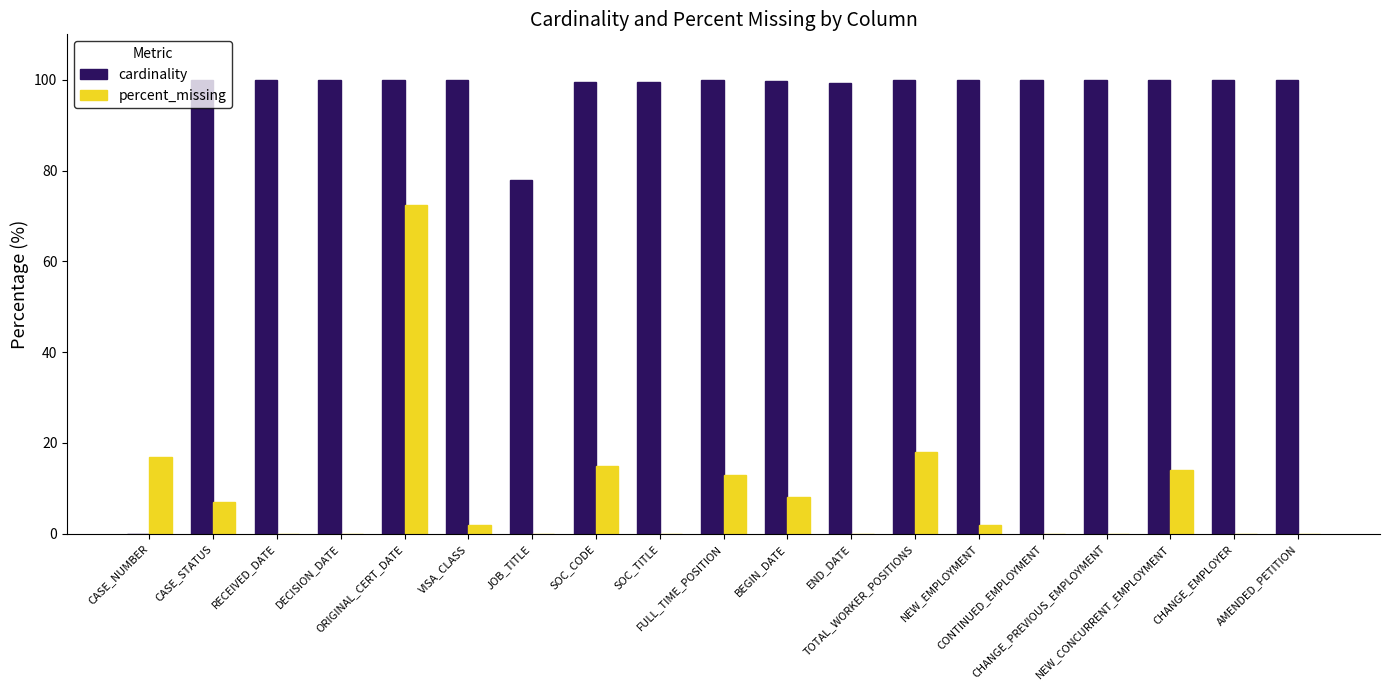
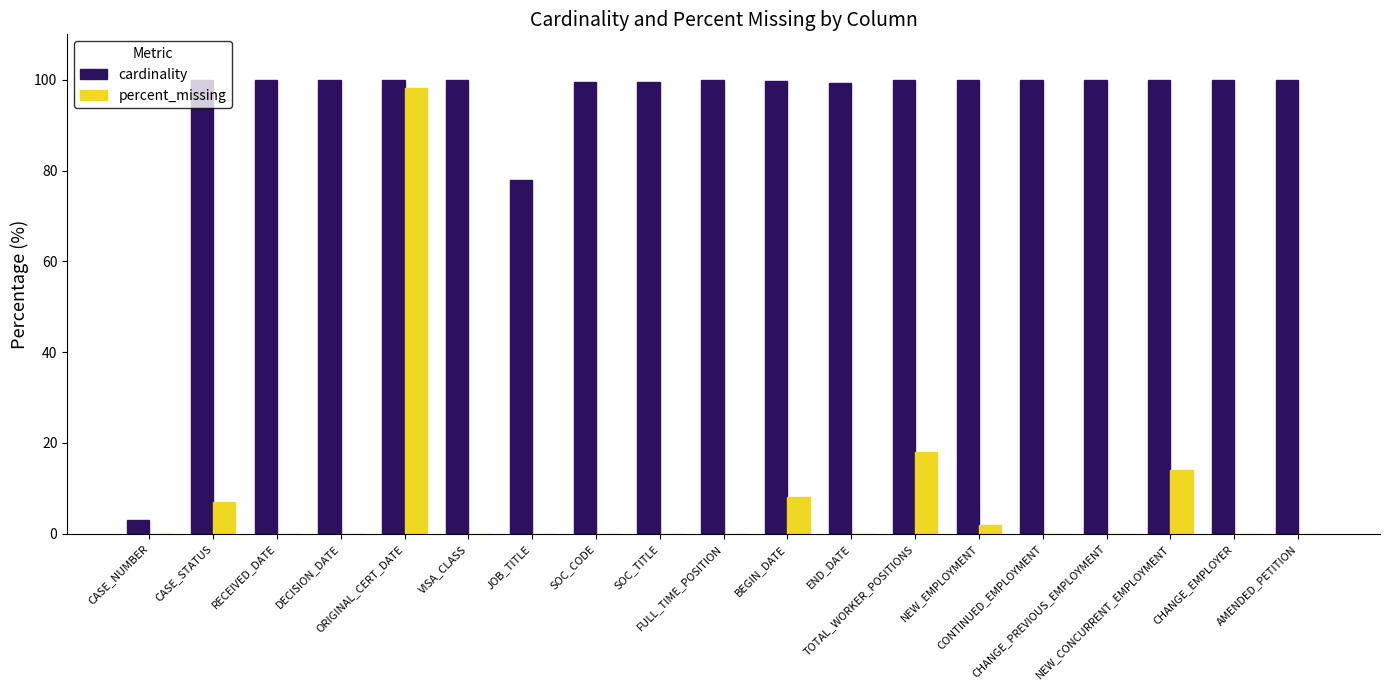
cardinality, CASE_NUMBER: 0 -> 3
percent_missing, CASE_NUMBER: 17 -> 0
percent_missing, ORIGINAL_CERT_DATE: 72 -> 98
percent_missing, VISA_CLASS: 2 -> 0
percent_missing, SOC_CODE: 15 -> 0
percent_missing, FULL_TIME_POSITION: 13 -> 0
